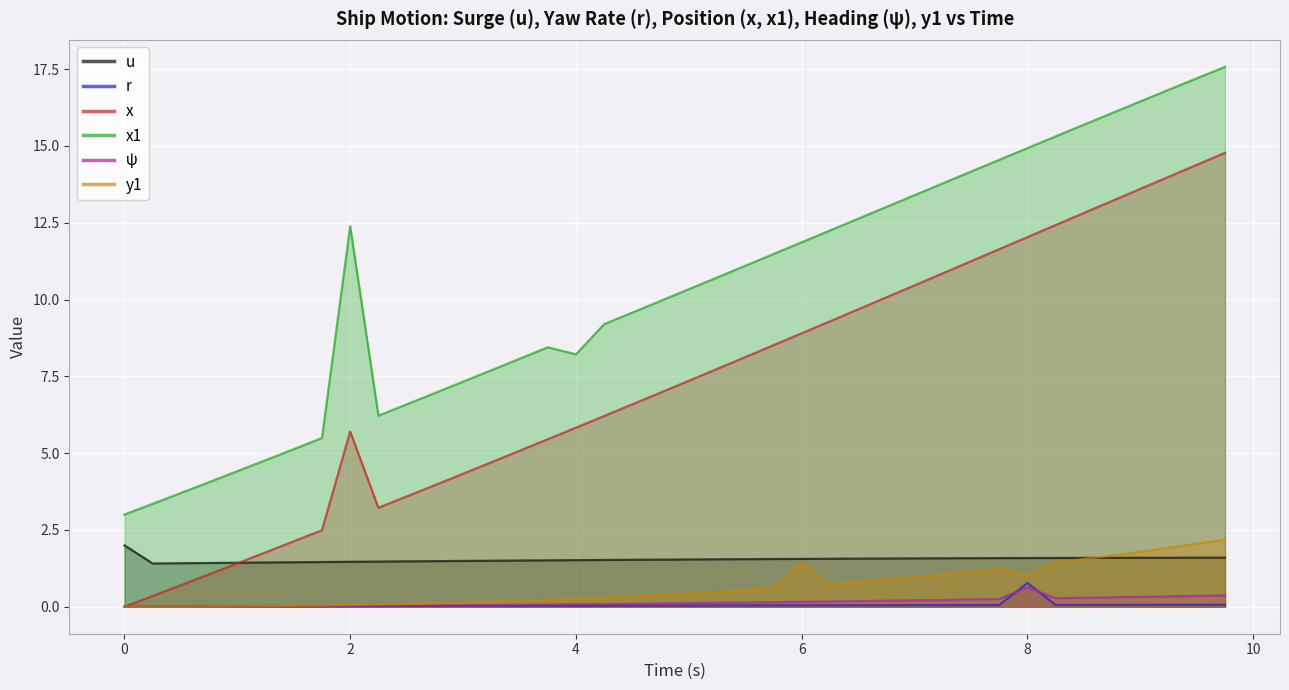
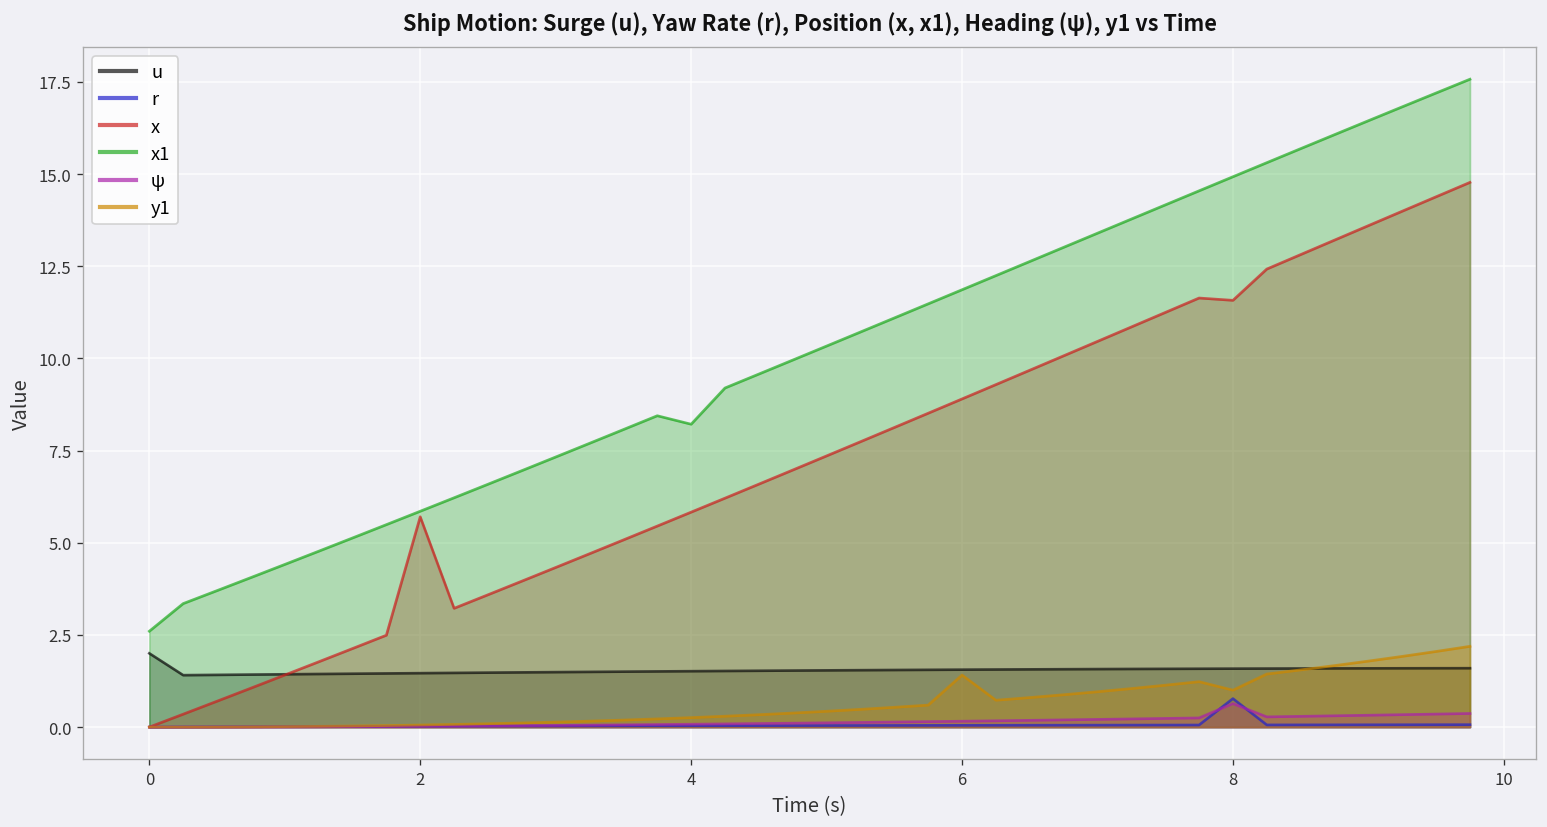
x1, 0: 3.0 -> 2.6
x1, 2: 12.4 -> 5.9
x, 8: 12.0 -> 11.6
